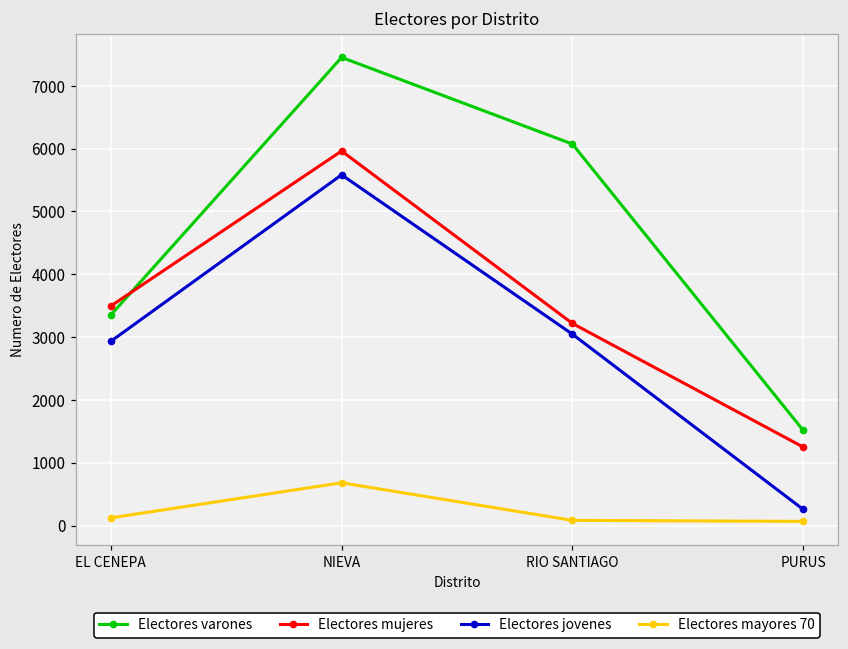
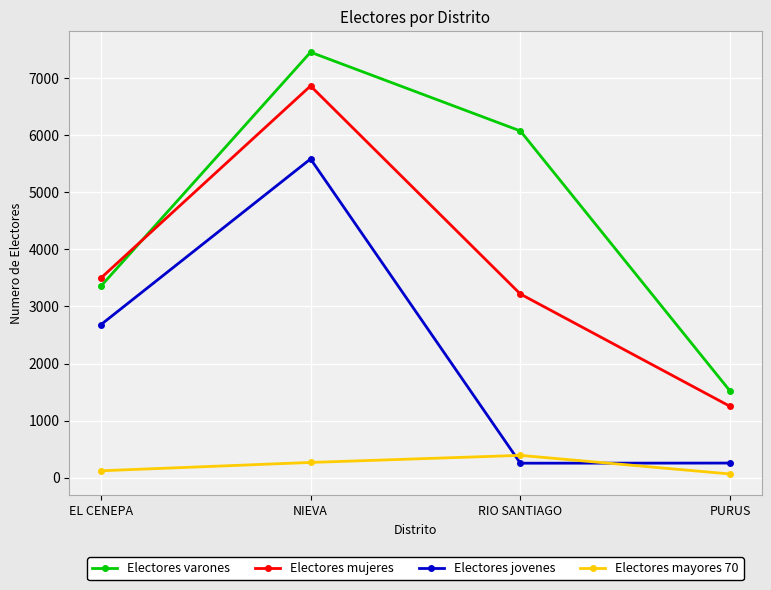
Electores jovenes, EL CENEPA: 2900 -> 2700
Electores mujeres, NIEVA: 6000 -> 6900
Electores mayores 70, NIEVA: 700 -> 300
Electores jovenes, RIO SANTIAGO: 3000 -> 300
Electores mayores 70, RIO SANTIAGO: 100 -> 400
